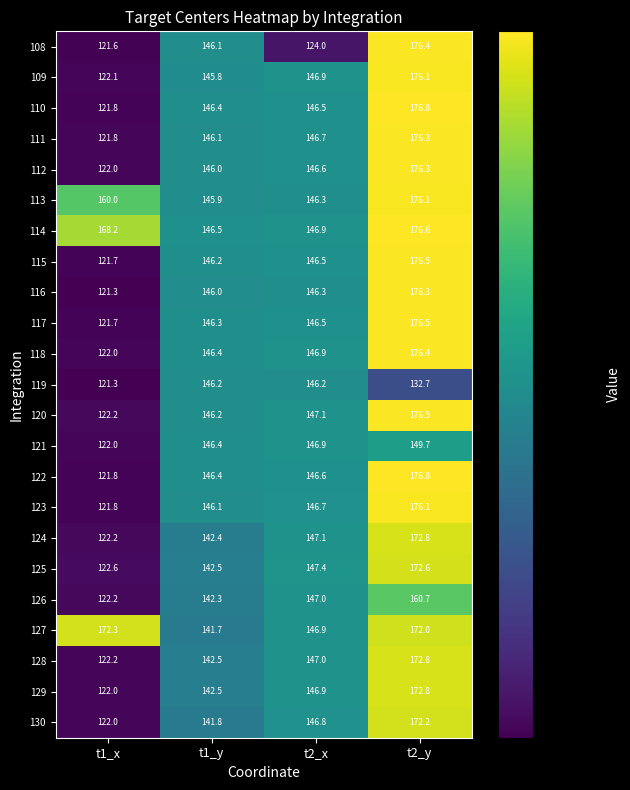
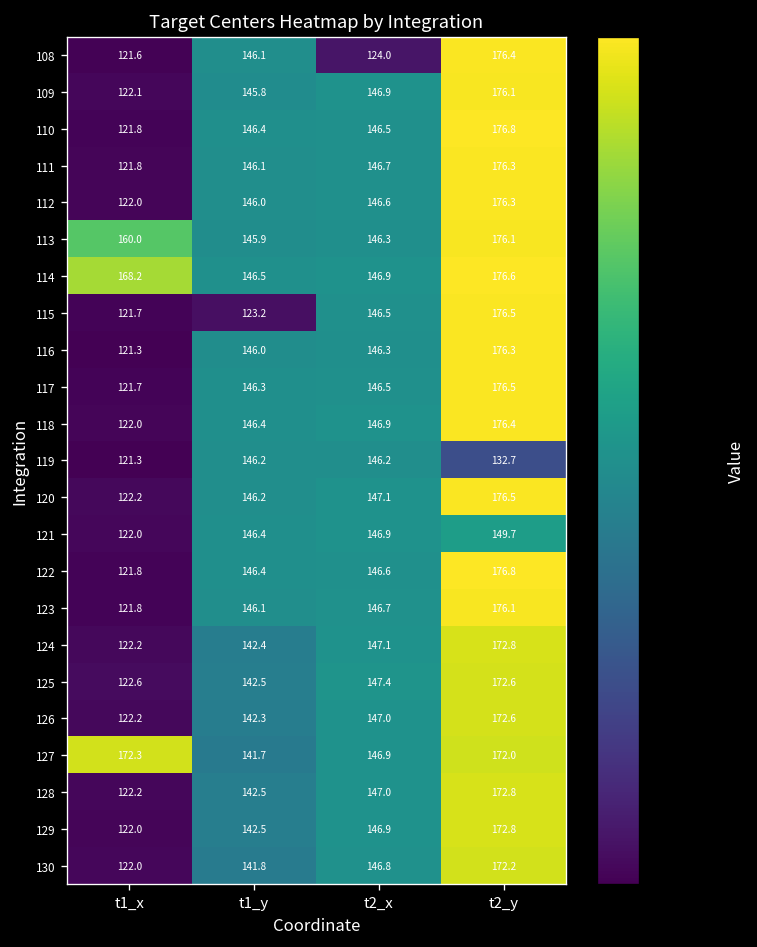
115, t1_y: 146.2 -> 123.2
126, t2_y: 160.7 -> 172.6
